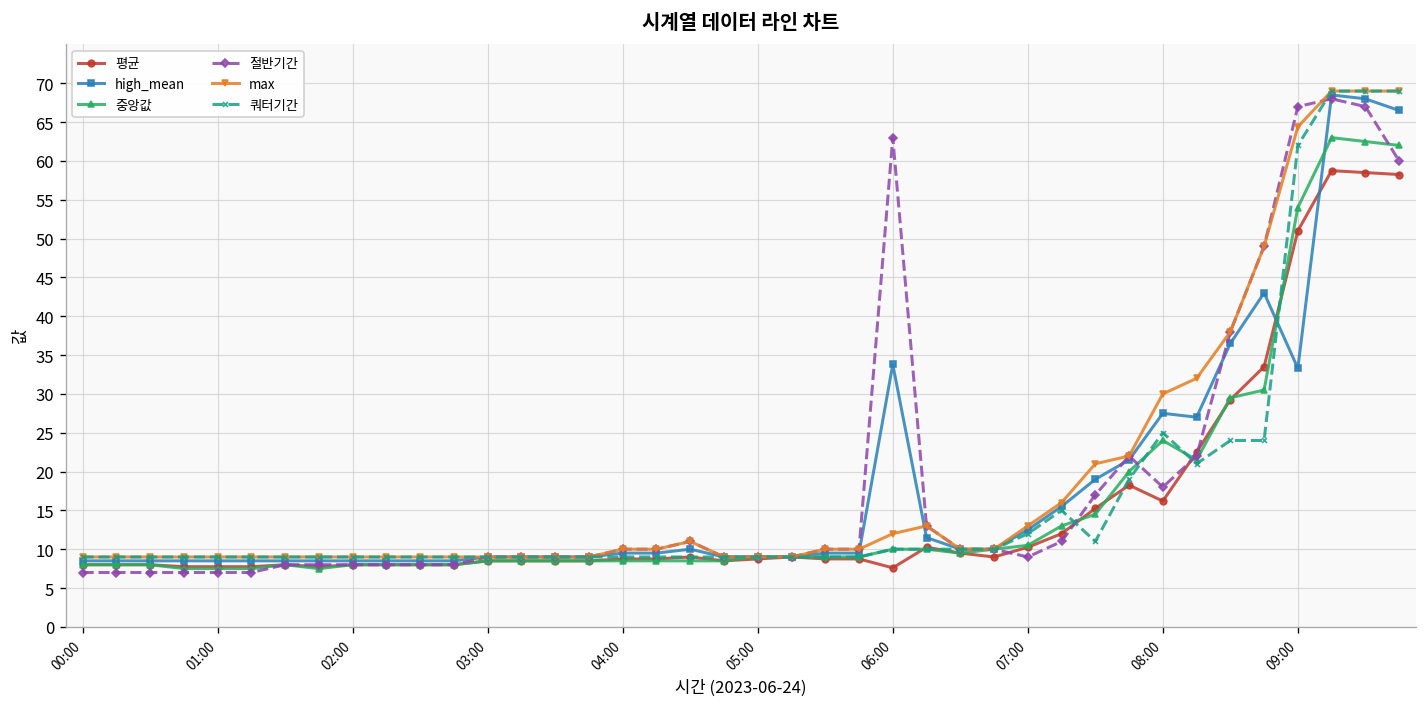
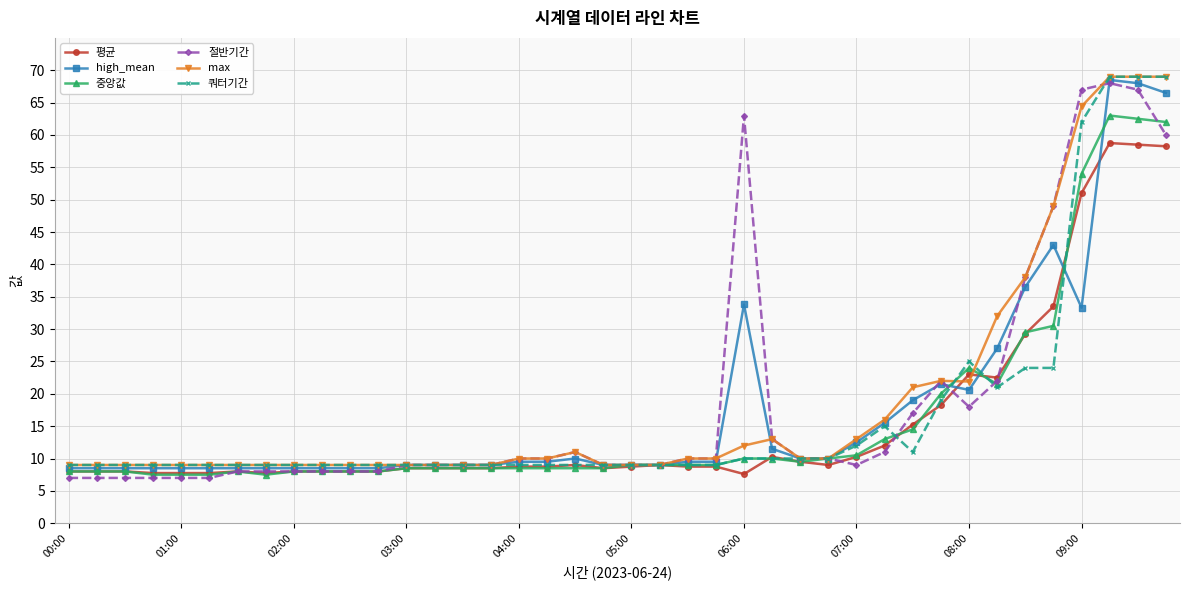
평균, 08:00: 16 -> 23
high_mean, 08:00: 28 -> 21
max, 08:00: 30 -> 22
